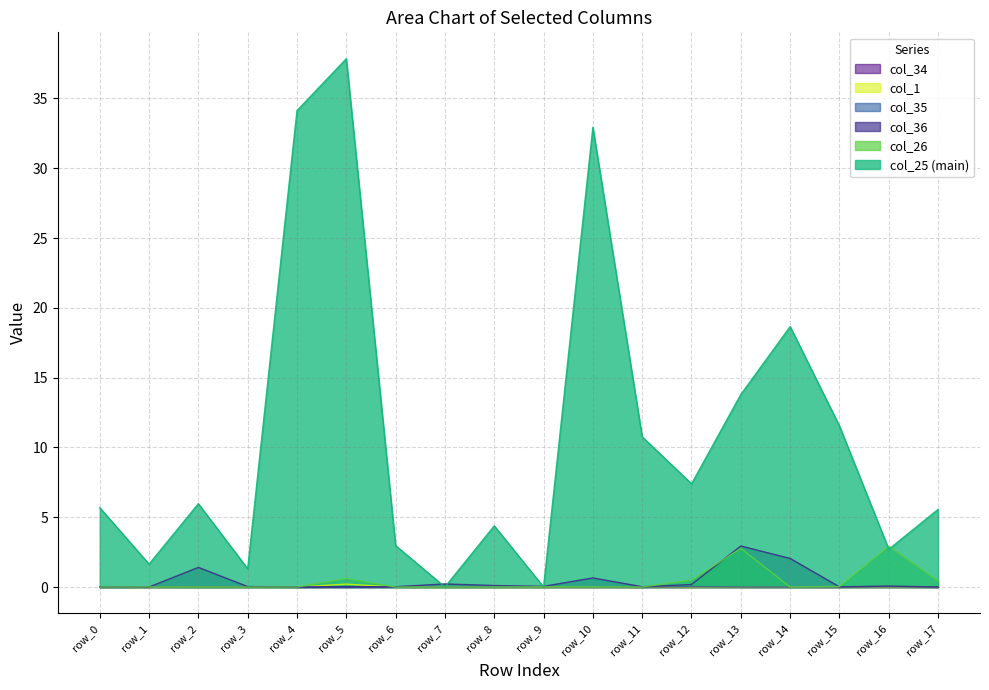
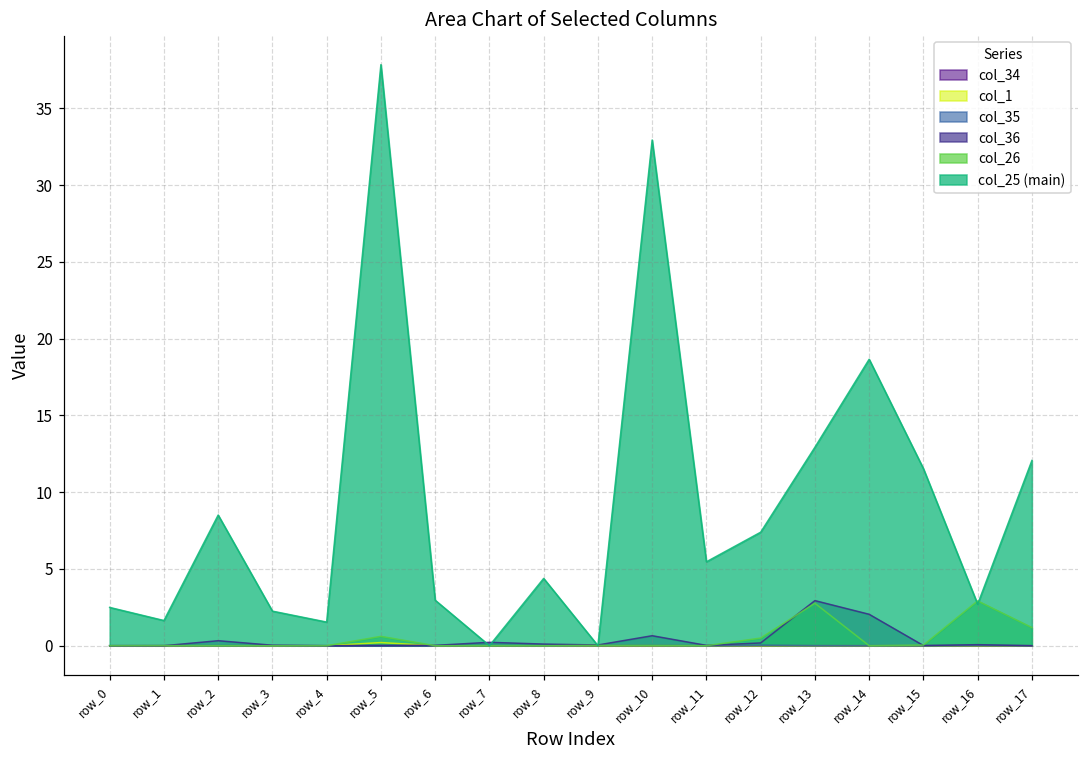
col_25 (main), row_0: 5.7 -> 2.5
col_36, row_2: 1.4 -> 0.3
col_25 (main), row_2: 6.0 -> 8.5
col_25 (main), row_3: 1.3 -> 2.3
col_25 (main), row_4: 34.1 -> 1.5
col_25 (main), row_11: 10.8 -> 5.5
col_25 (main), row_13: 13.8 -> 12.9
col_26, row_17: 0.4 -> 1.2
col_25 (main), row_17: 5.6 -> 12.1
